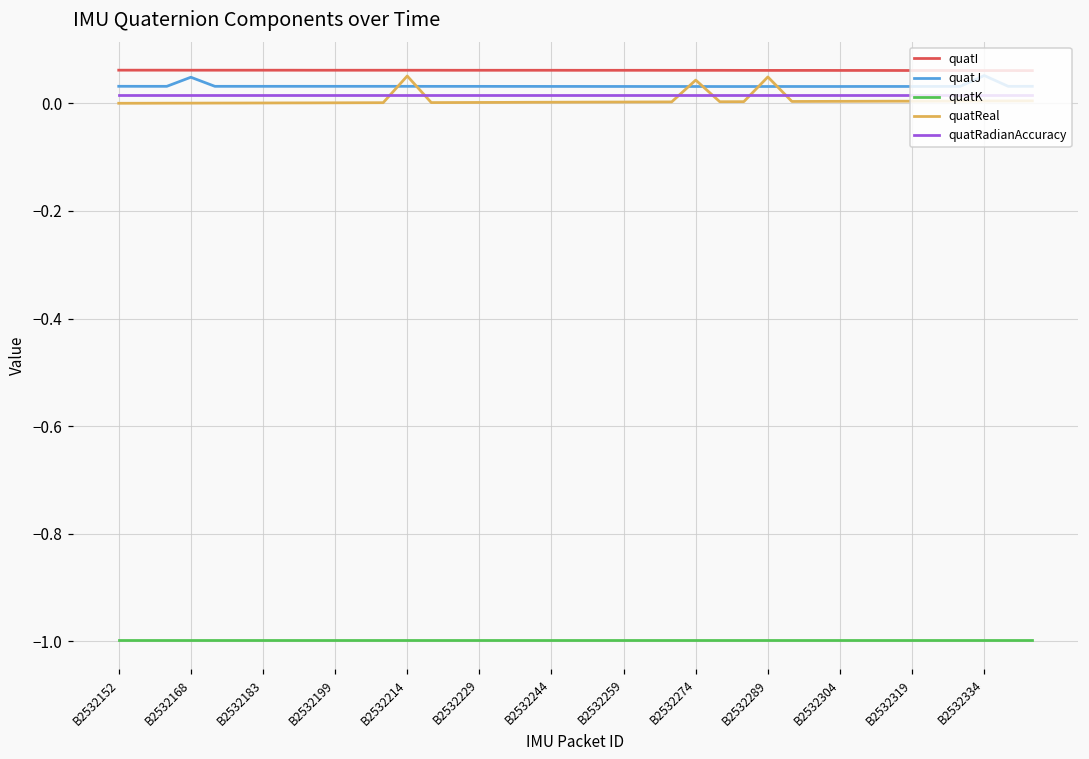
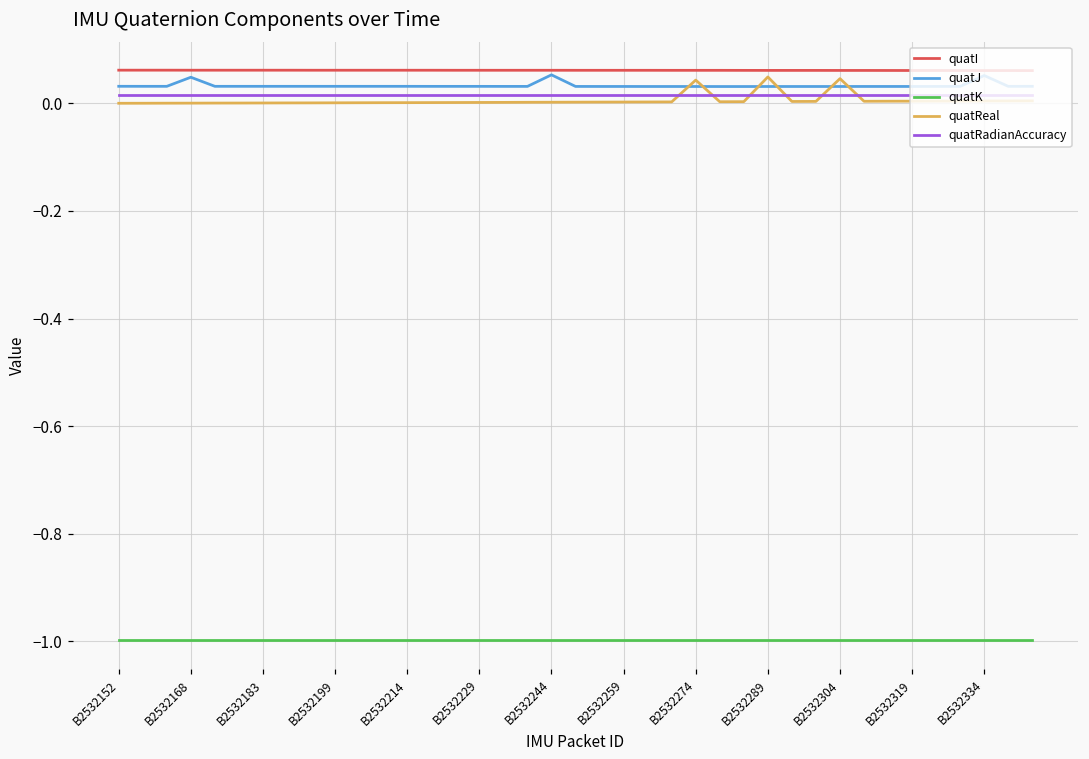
quatReal, B2532214: 0.05 -> 0.00
quatJ, B2532244: 0.03 -> 0.05
quatReal, B2532304: 0.00 -> 0.05
